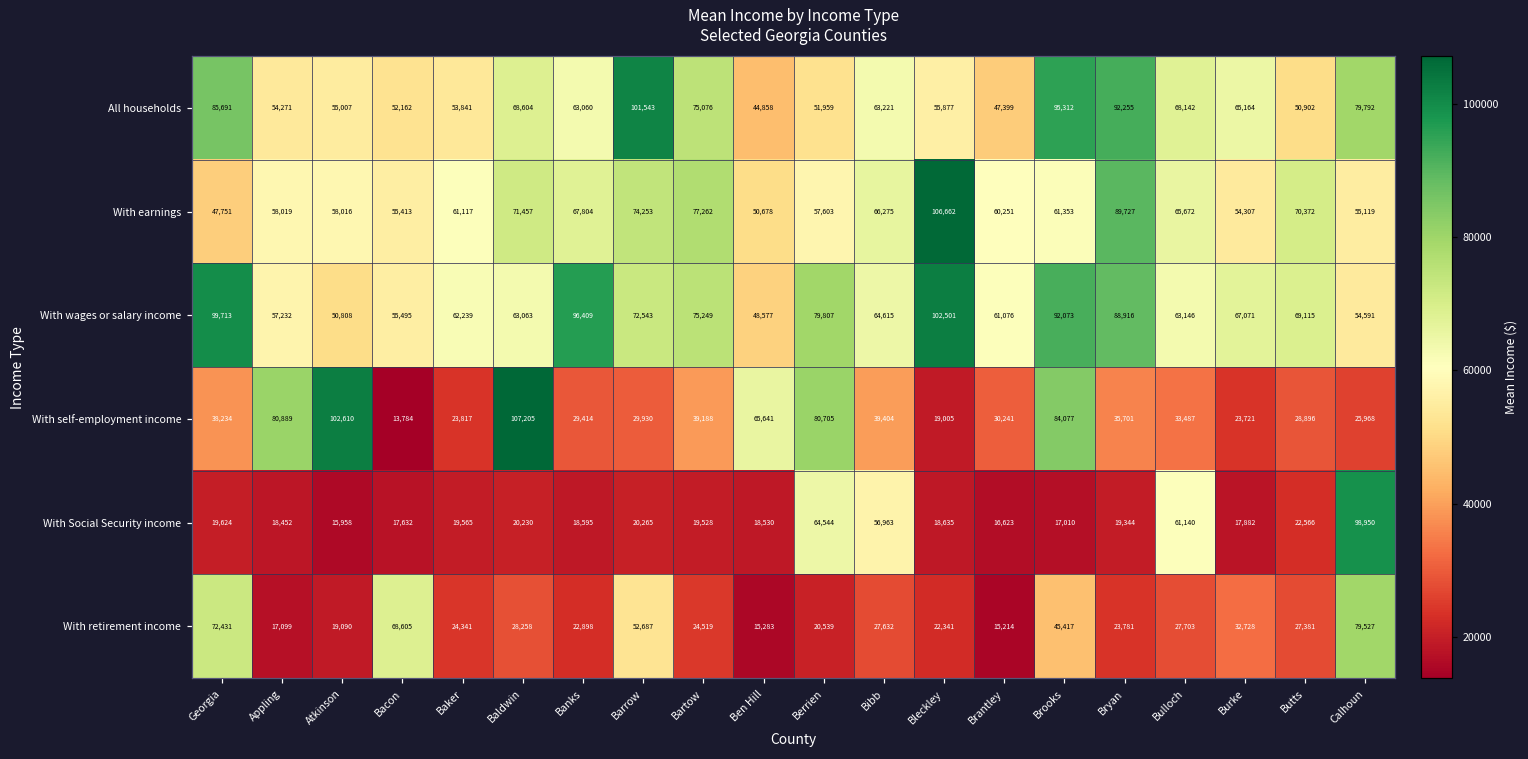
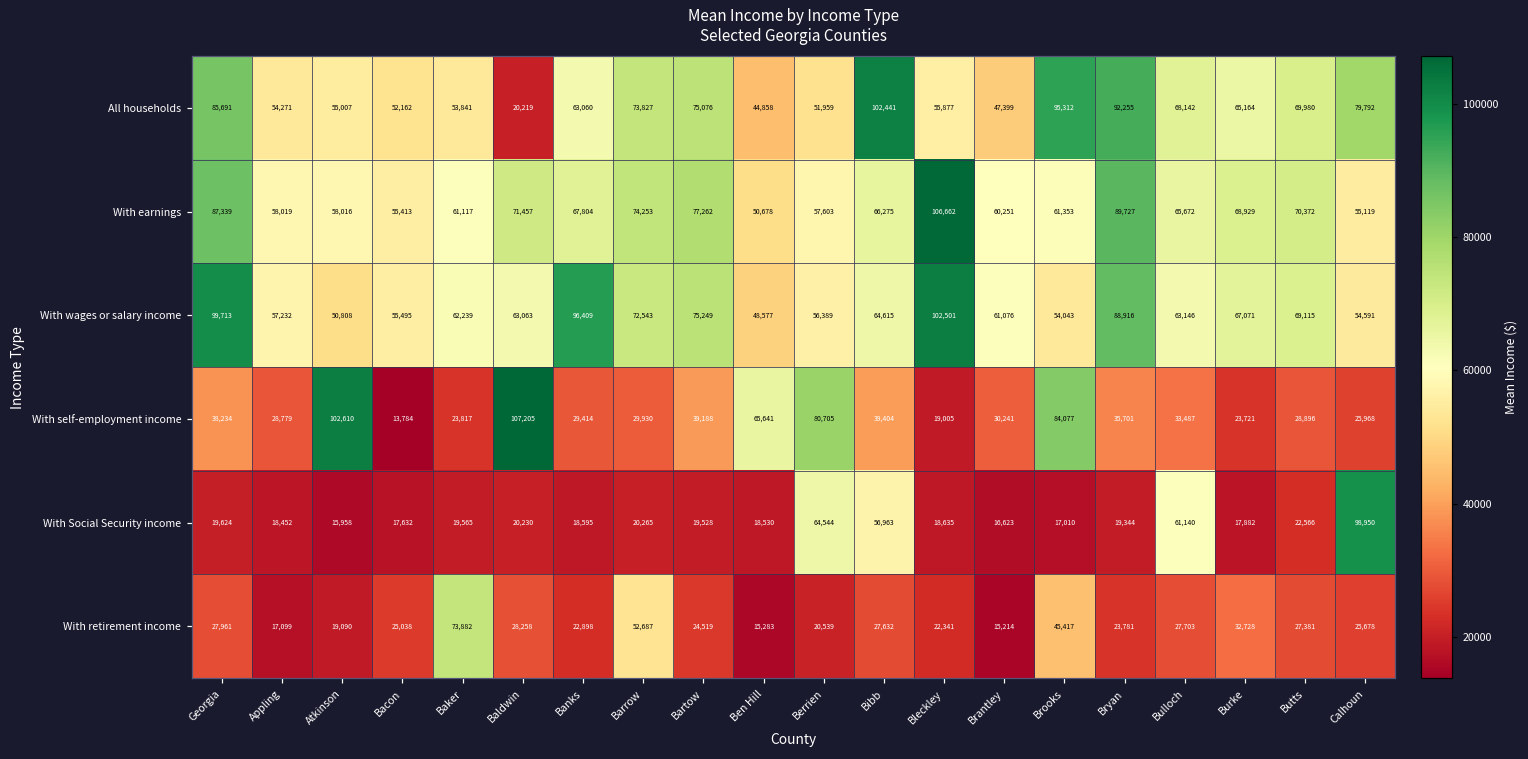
All households, Baldwin: 68,604 -> 20,219
All households, Barrow: 101,543 -> 73,827
All households, Bibb: 63,221 -> 102,441
All households, Butts: 50,902 -> 69,980
With earnings, Georgia: 47,751 -> 87,339
With earnings, Burke: 54,307 -> 68,929
With wages or salary income, Berrien: 79,807 -> 56,389
With wages or salary income, Brooks: 92,073 -> 54,043
With self-employment income, Appling: 80,889 -> 28,779
With retirement income, Georgia: 72,431 -> 27,961
With retirement income, Bacon: 68,605 -> 25,038
With retirement income, Baker: 24,341 -> 73,882
With retirement income, Calhoun: 79,527 -> 25,678
